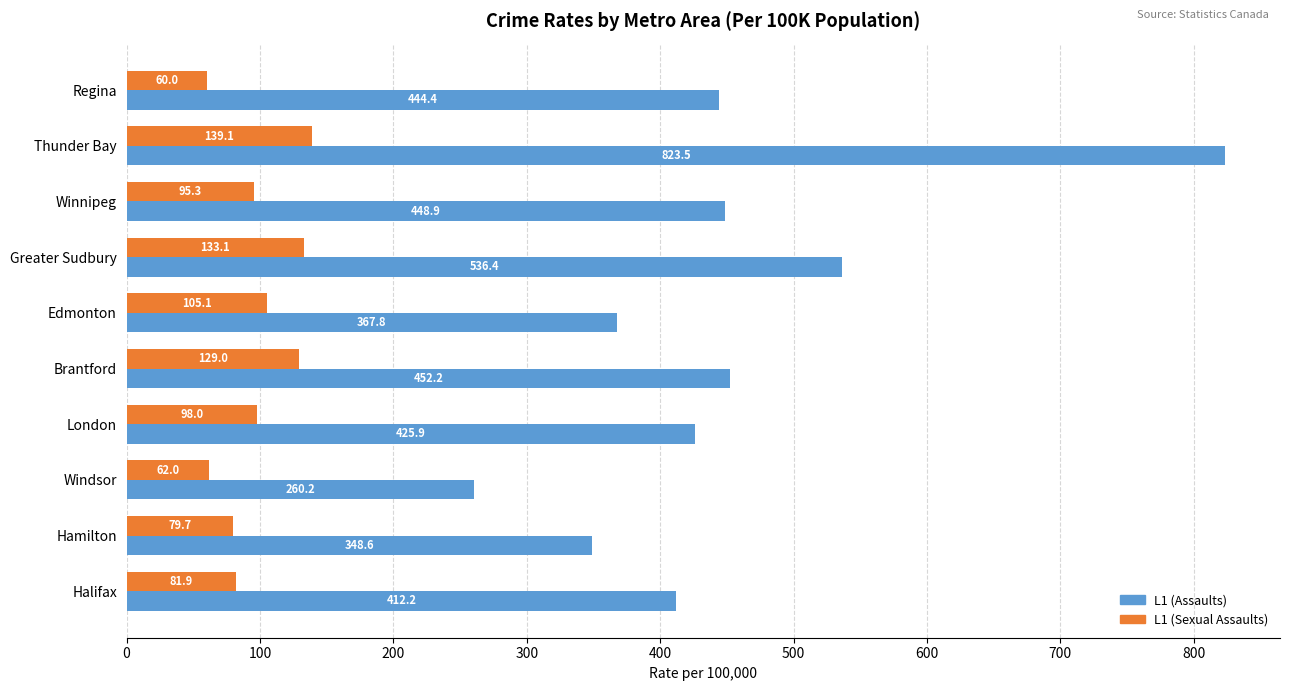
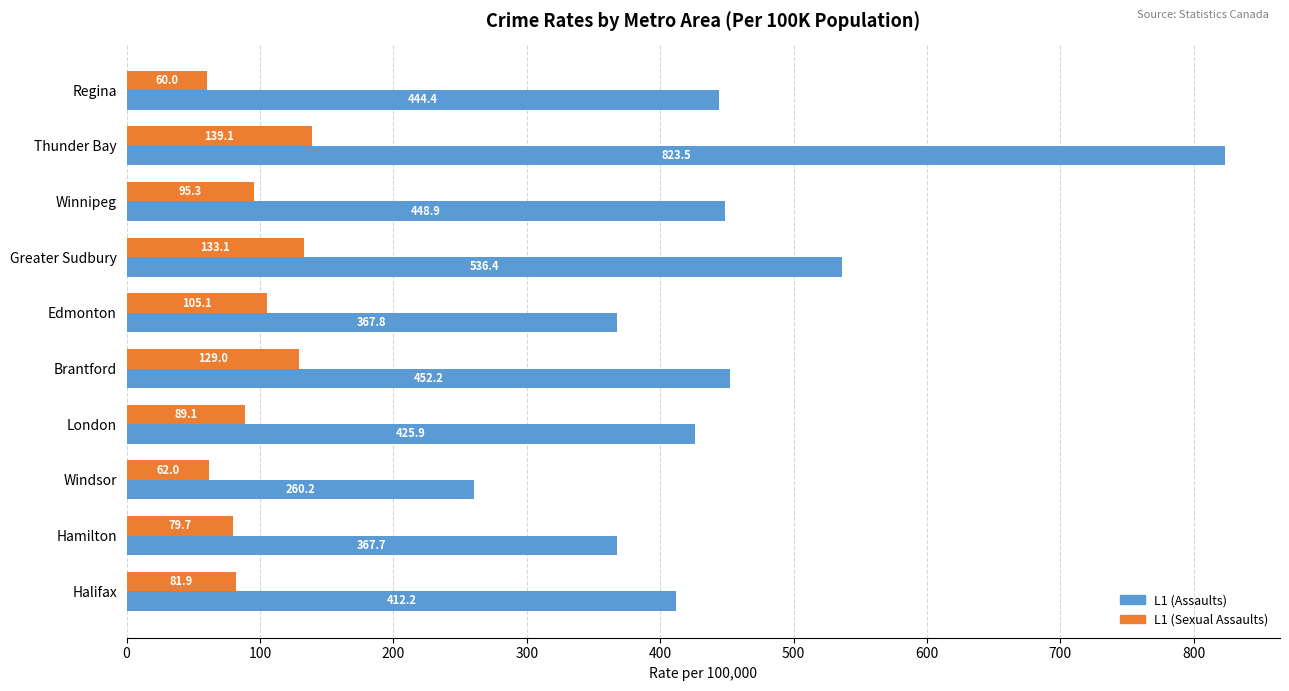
L1 (Sexual Assaults), London: 98.0 -> 89.1
L1 (Assaults), Hamilton: 348.6 -> 367.7
